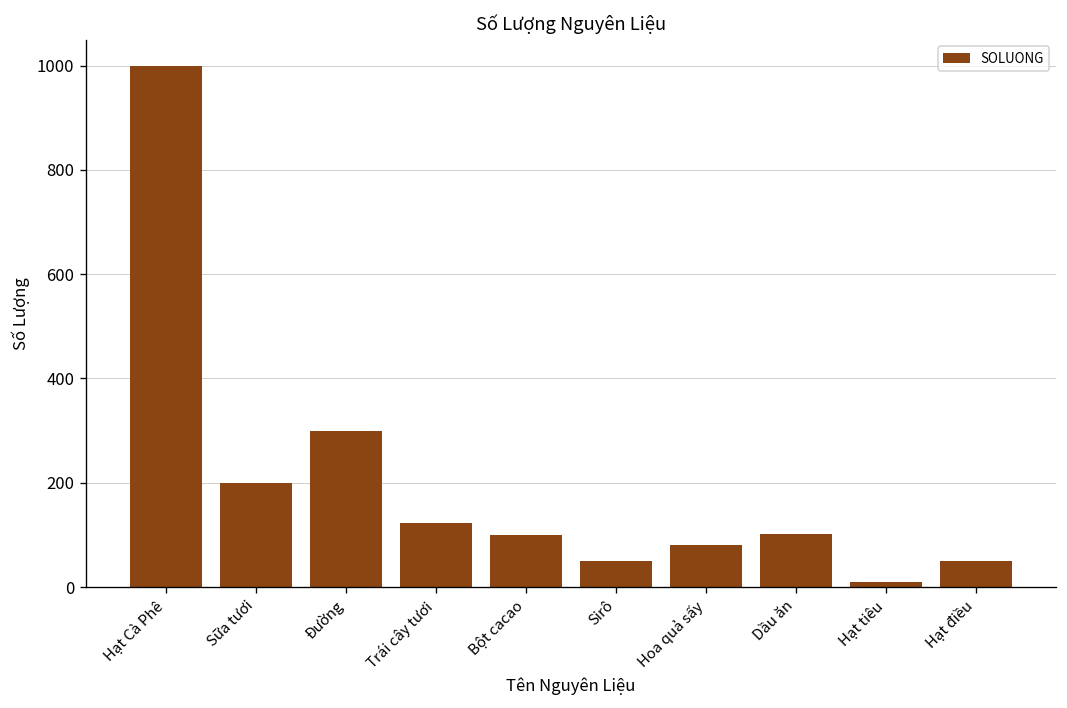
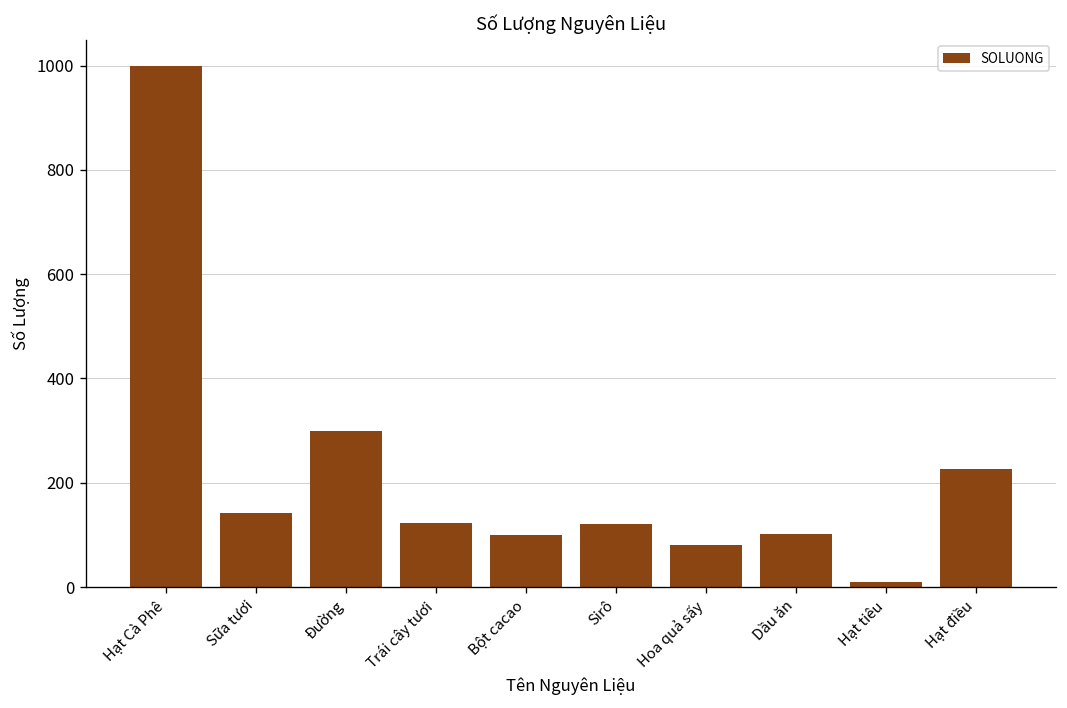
Sữa tươi: 200 -> 140
Sirô: 50 -> 120
Hạt điều: 50 -> 230
